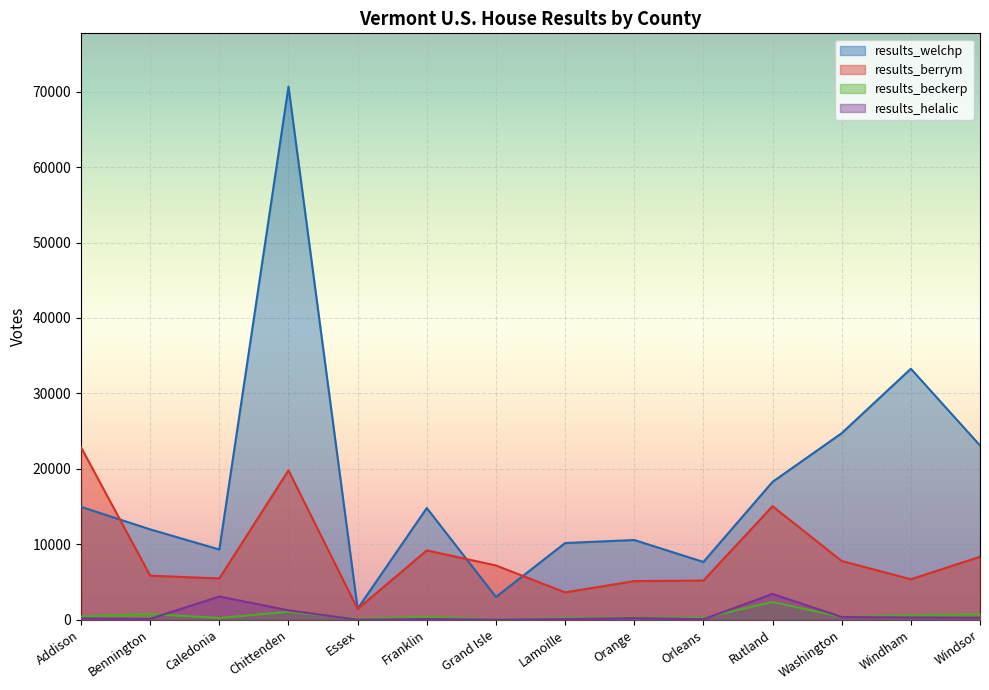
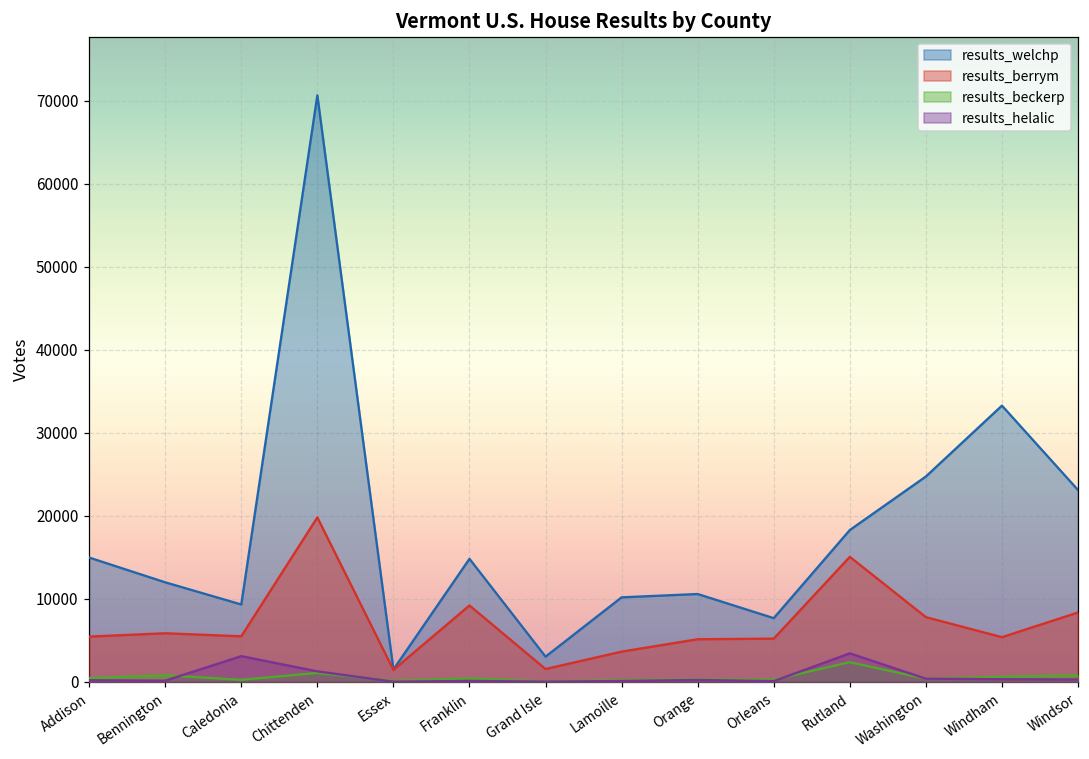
results_berrym, Addison: 23000 -> 5000
results_berrym, Grand Isle: 7000 -> 2000
